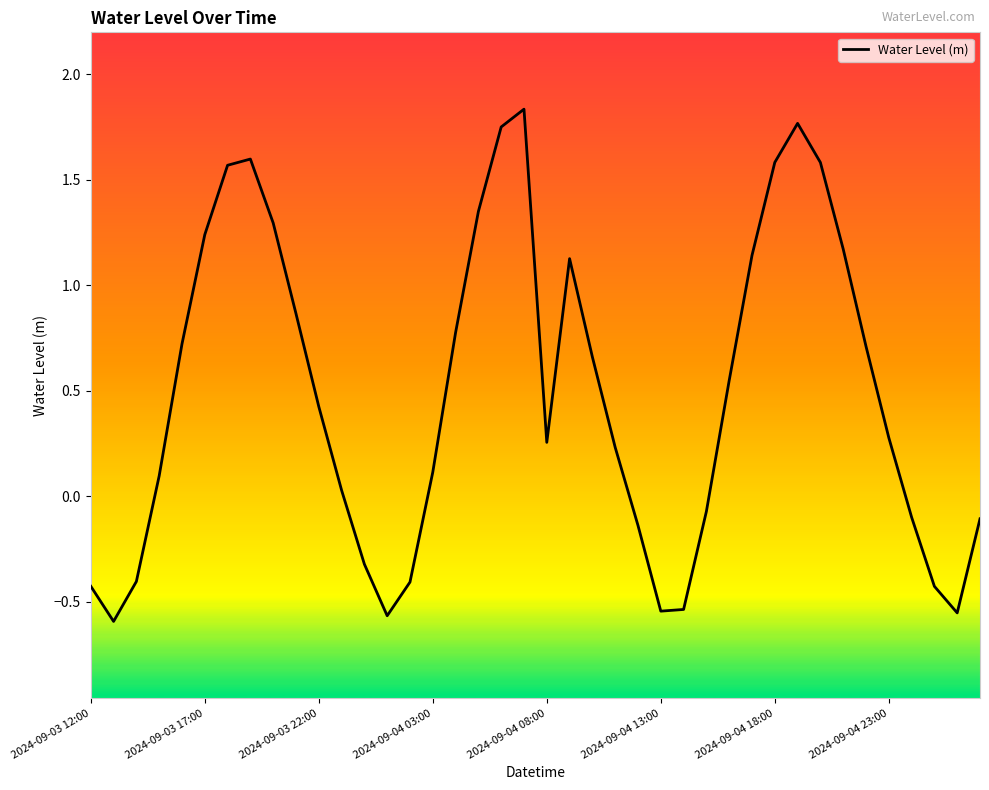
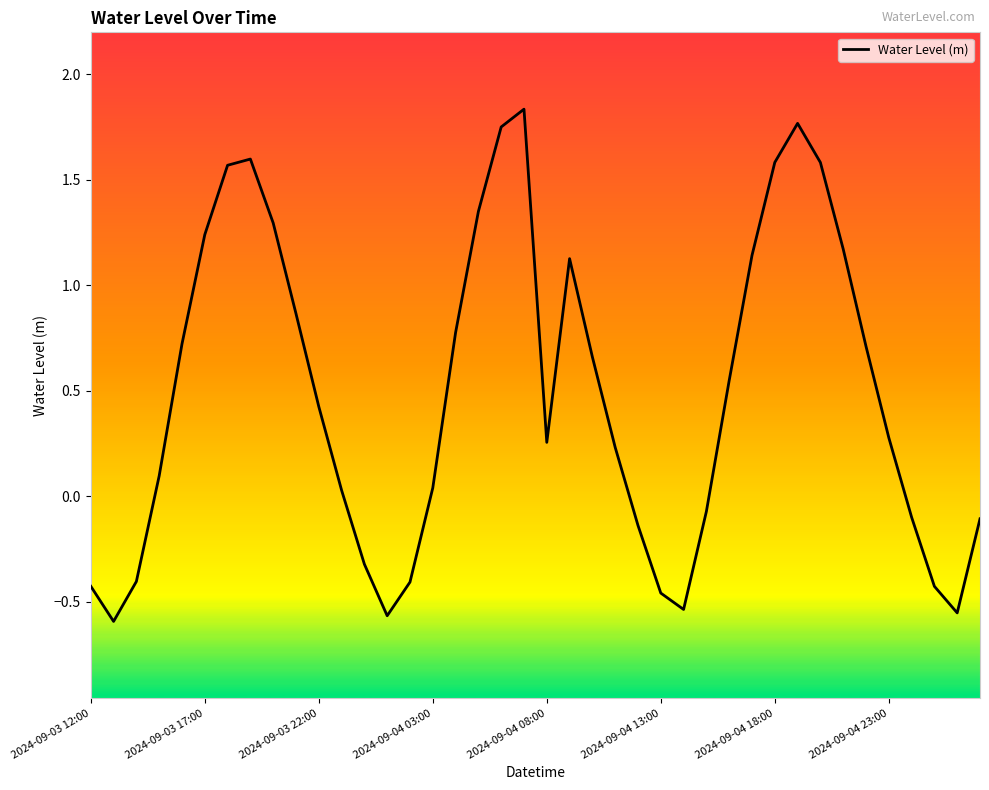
2024-09-04 03:00: 0.11 -> 0.04
2024-09-04 13:00: -0.55 -> -0.46
